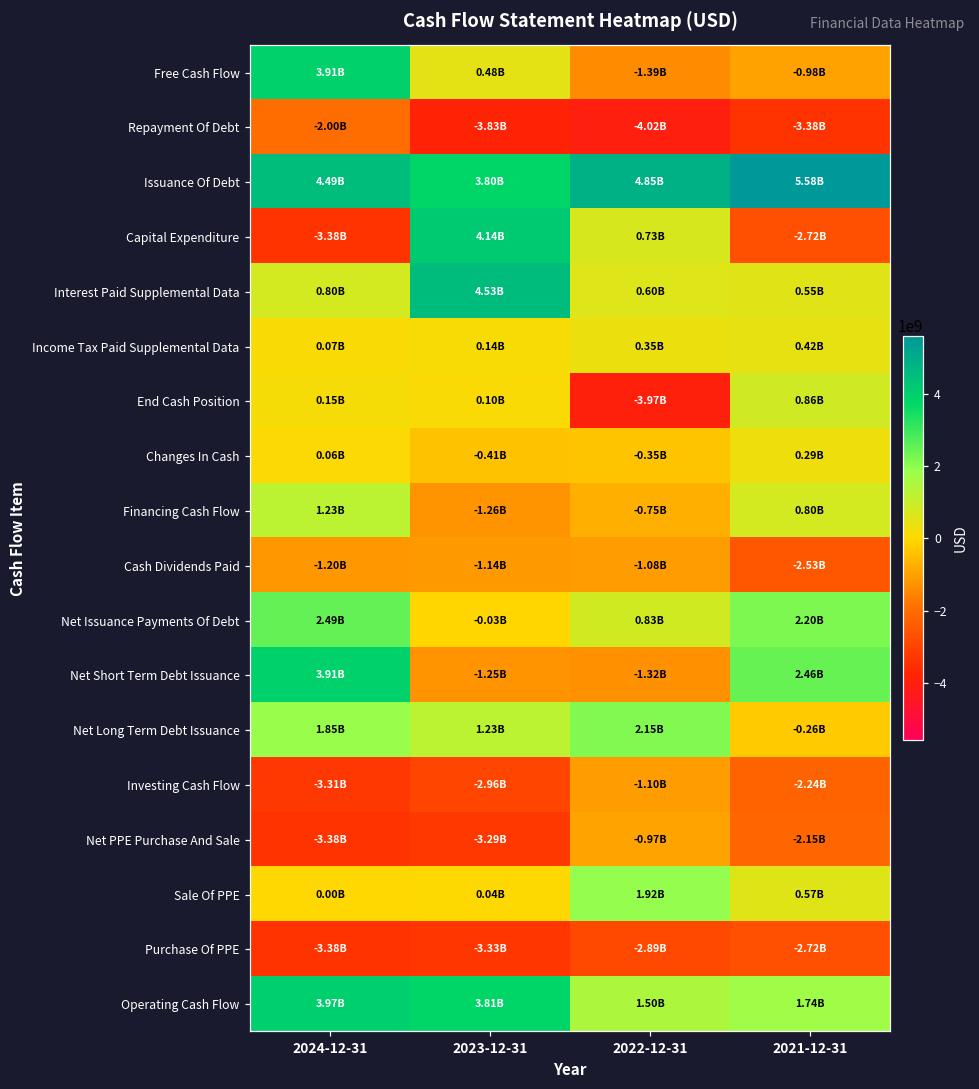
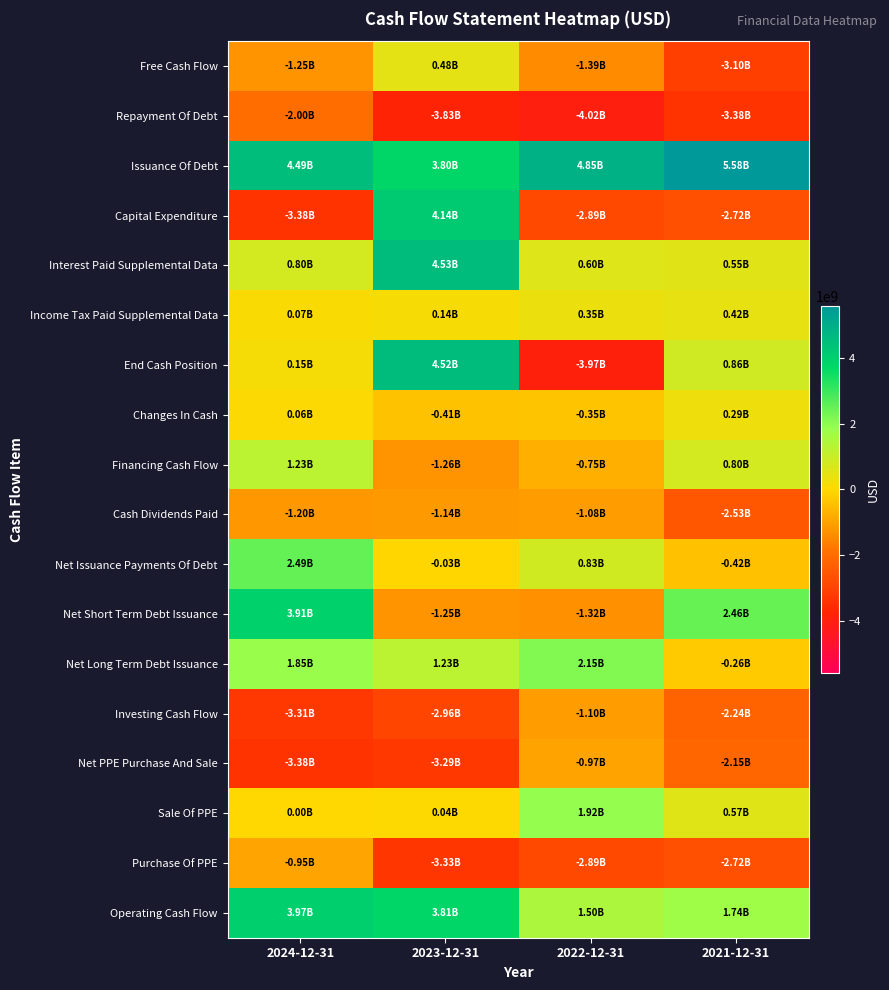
Free Cash Flow, 2024-12-31: 3.91B -> -1.25B
Free Cash Flow, 2021-12-31: -0.98B -> -3.10B
Capital Expenditure, 2022-12-31: 0.73B -> -2.89B
End Cash Position, 2023-12-31: 0.10B -> 4.52B
Net Issuance Payments Of Debt, 2021-12-31: 2.20B -> -0.42B
Purchase Of PPE, 2024-12-31: -3.38B -> -0.95B
